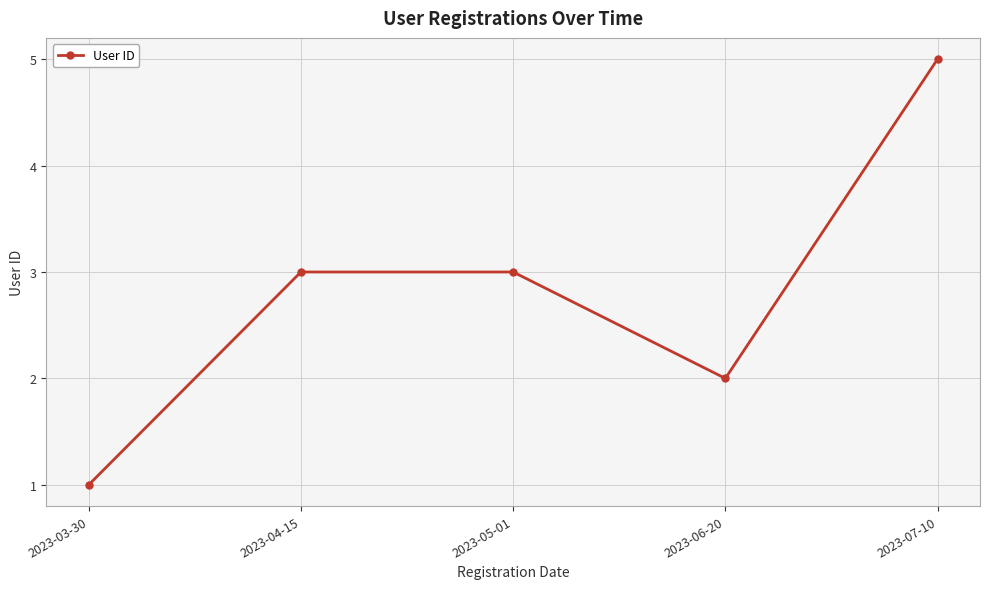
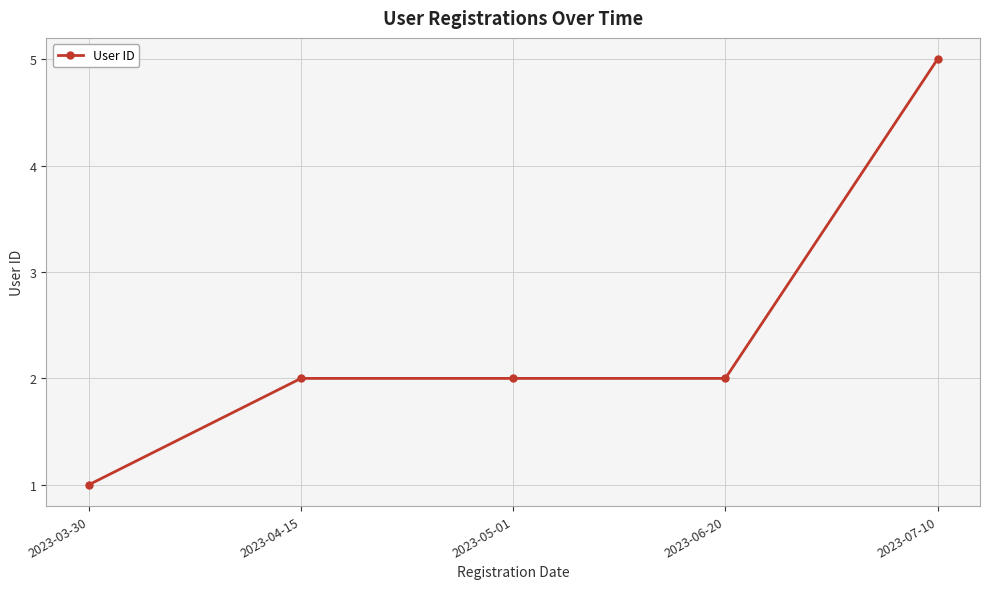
2023-04-15: 3 -> 2
2023-05-01: 3 -> 2
